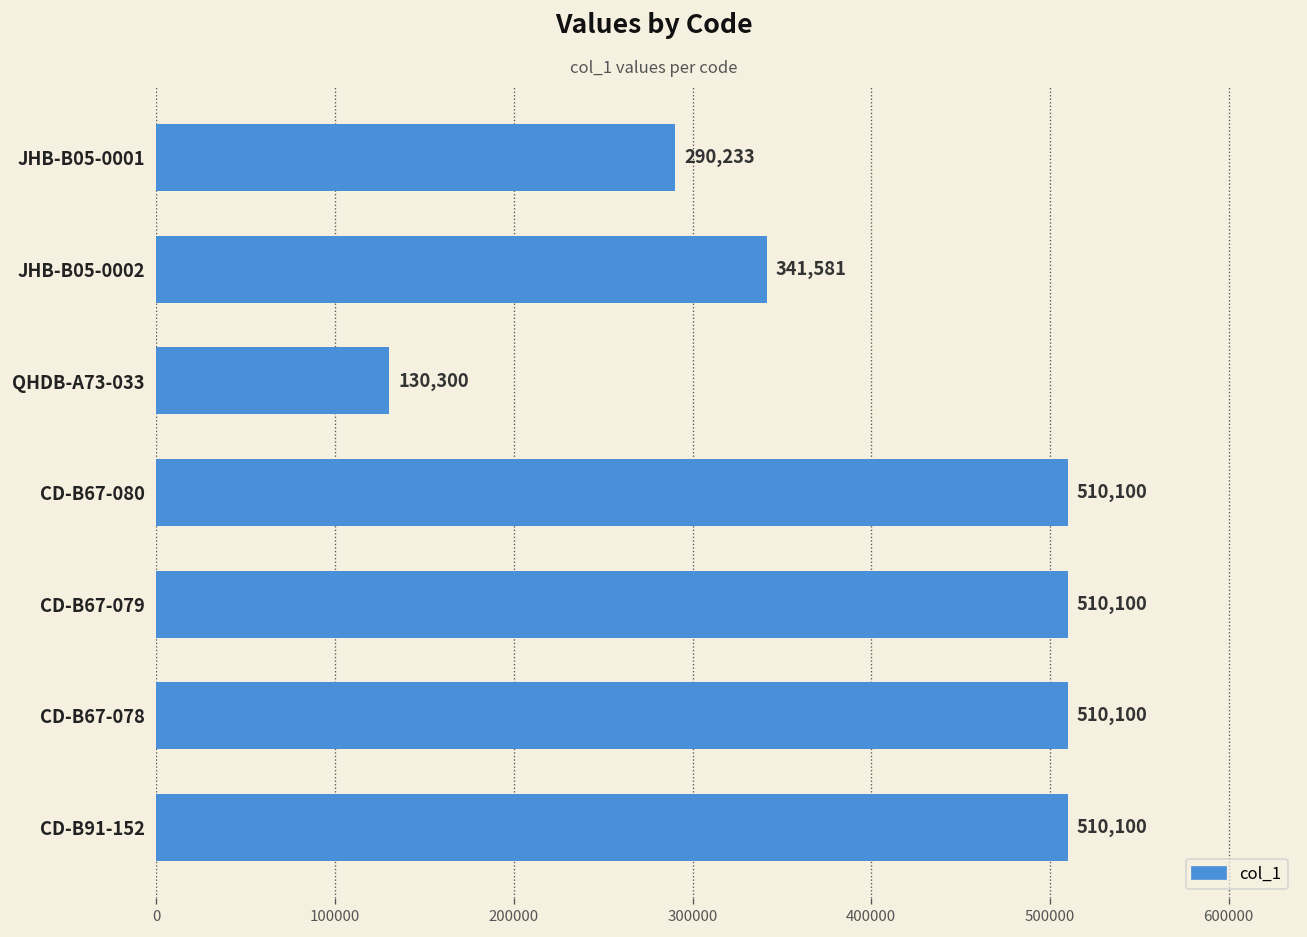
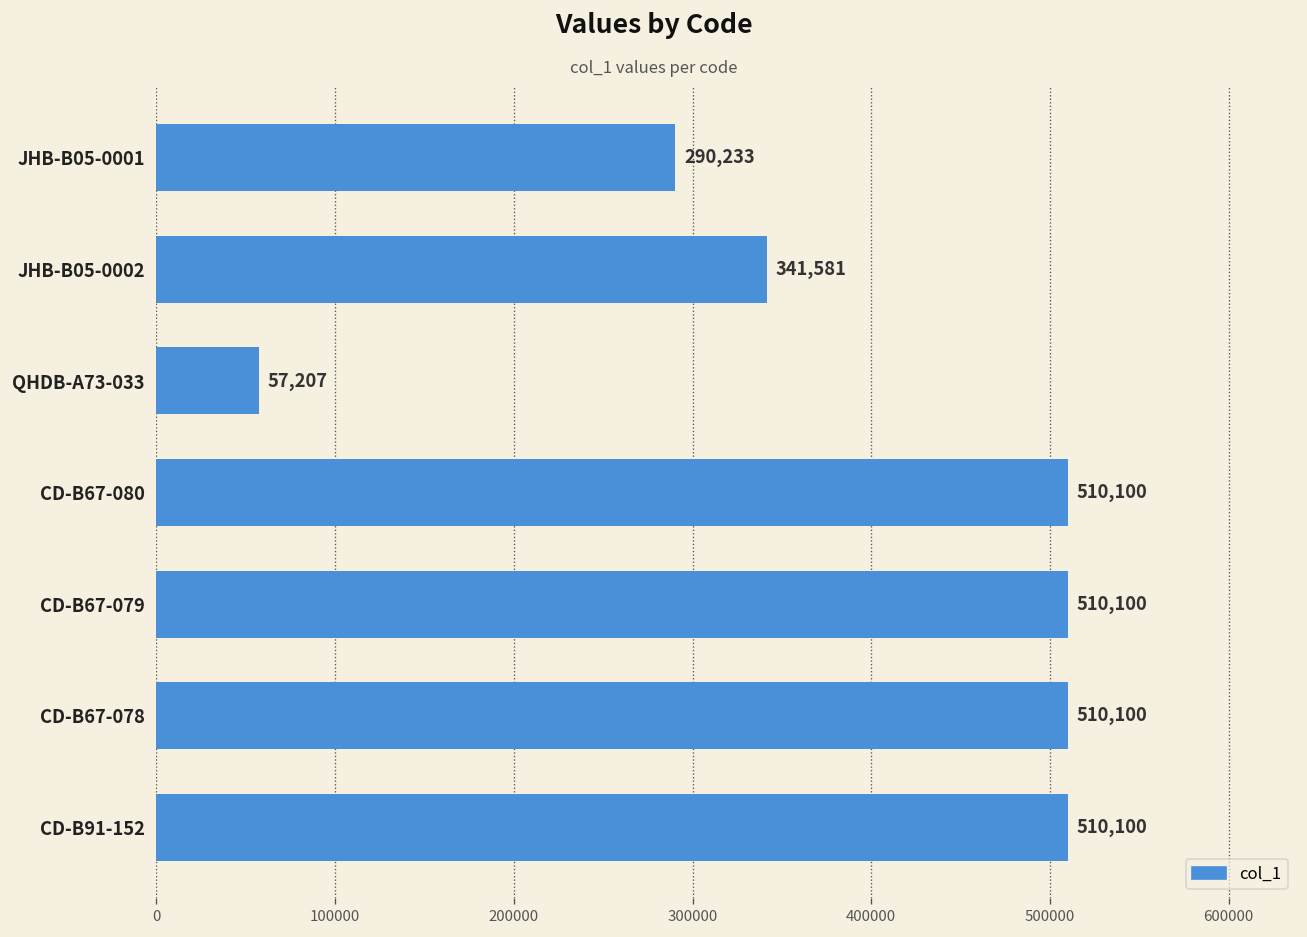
QHDB-A73-033: 130,300 -> 57,207
